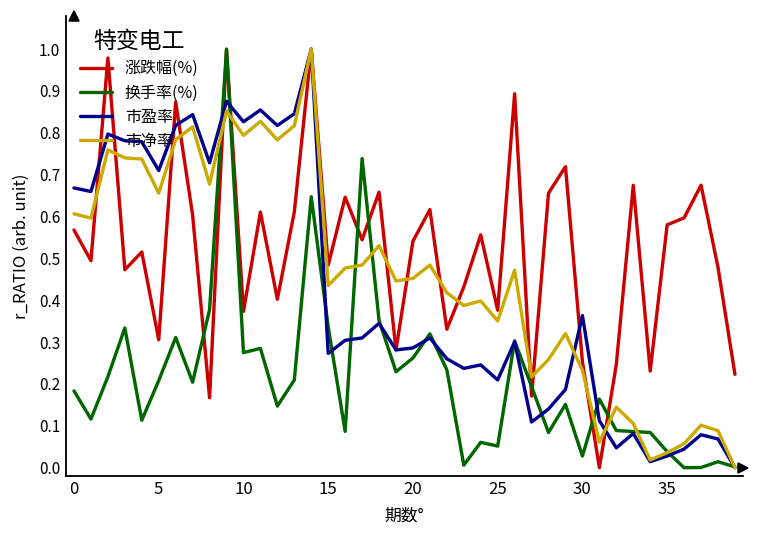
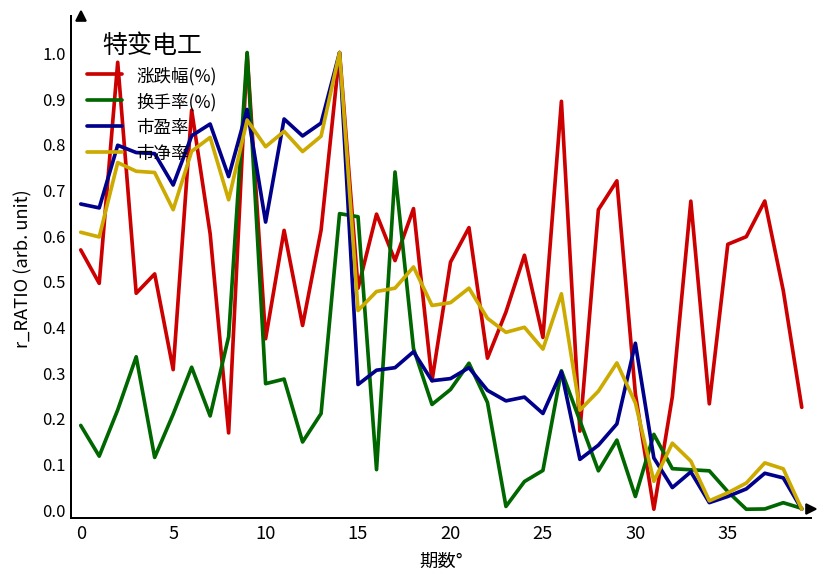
市盈率, 10: 0.83 -> 0.63
换手率(%), 15: 0.34 -> 0.64
换手率(%), 25: 0.05 -> 0.08
